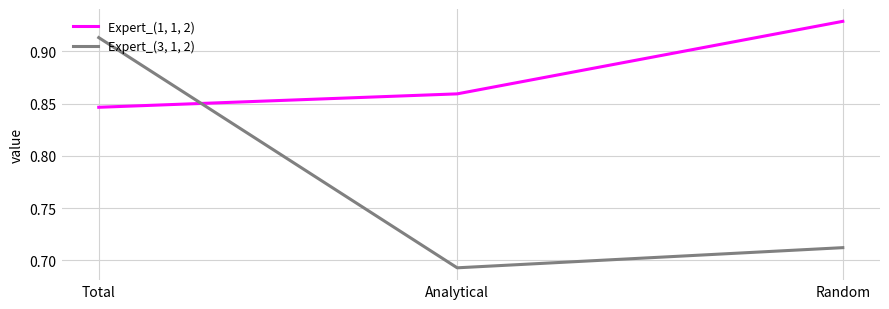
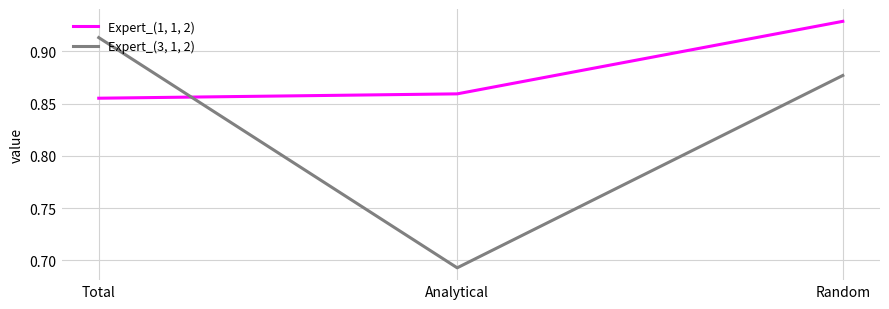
Expert_(1, 1, 2), Total: 0.847 -> 0.855
Expert_(3, 1, 2), Random: 0.712 -> 0.877
